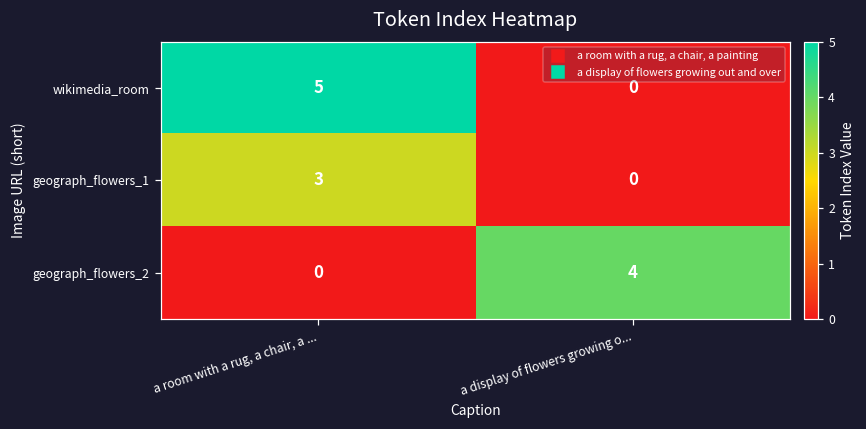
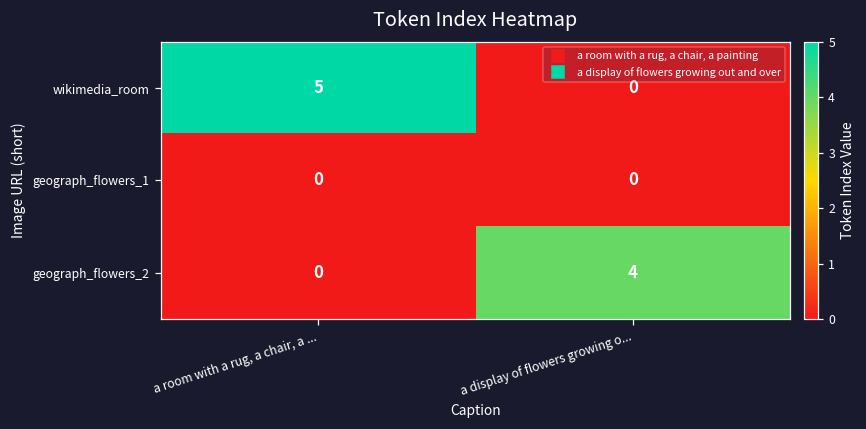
geograph_flowers_1, a room with a rug, a chair, a ...: 3 -> 0
